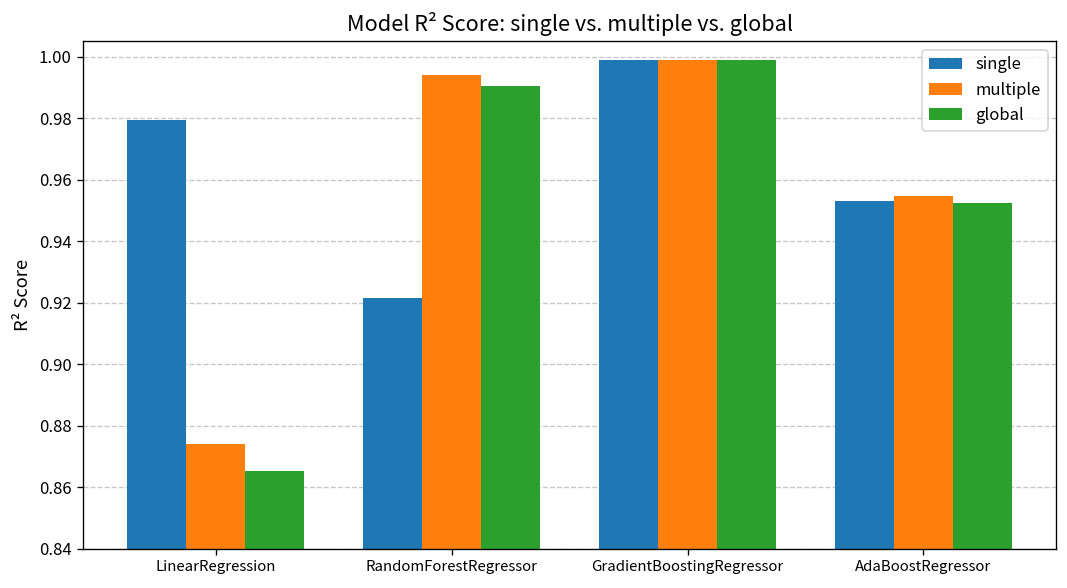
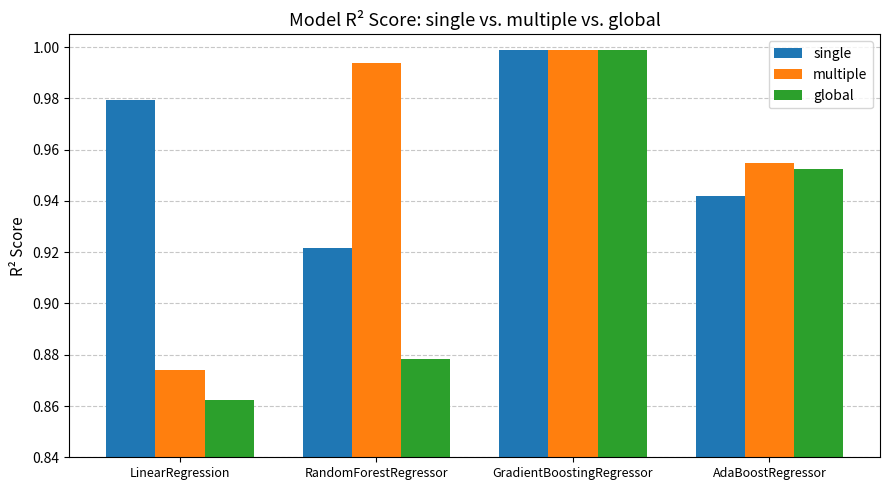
global, LinearRegression: 0.865 -> 0.862
global, RandomForestRegressor: 0.990 -> 0.878
single, AdaBoostRegressor: 0.953 -> 0.942
